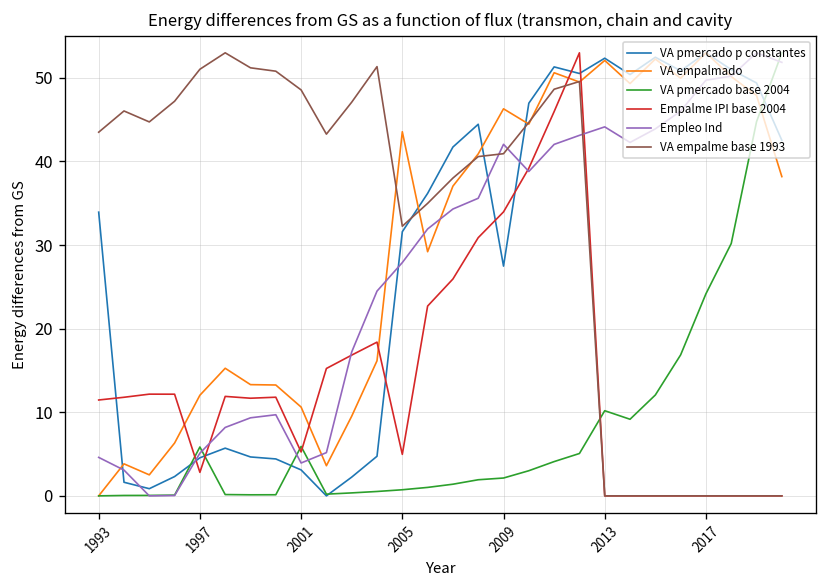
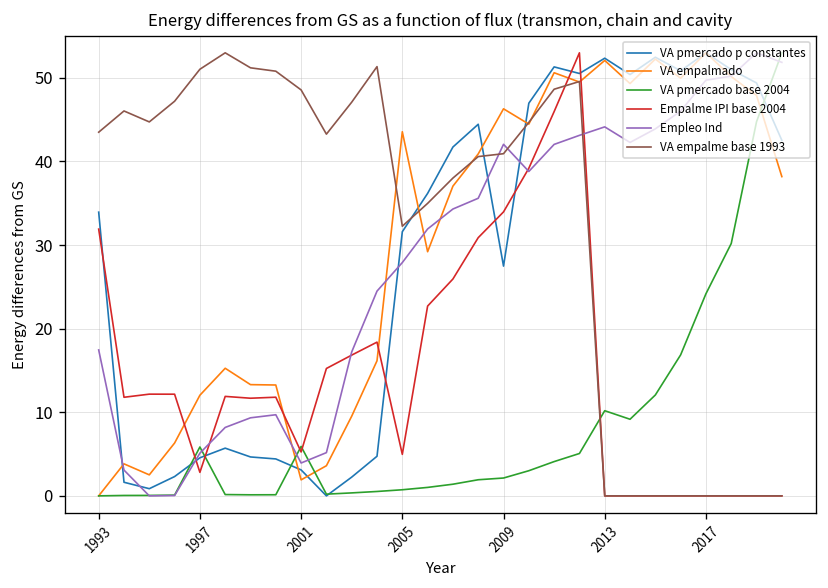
Empalme IPI base 2004, 1993: 11 -> 32
Empleo Ind, 1993: 5 -> 17
VA empalmado, 2001: 11 -> 2
